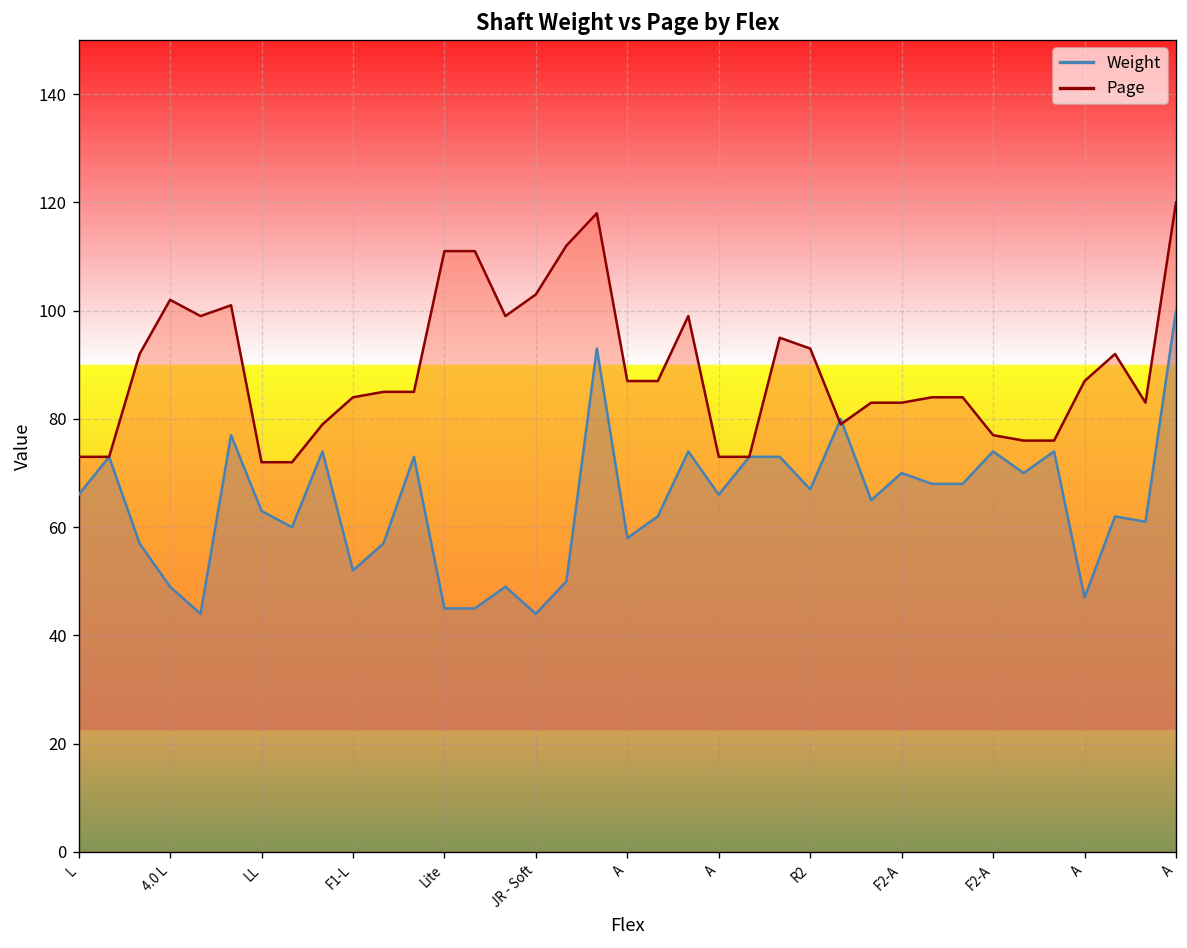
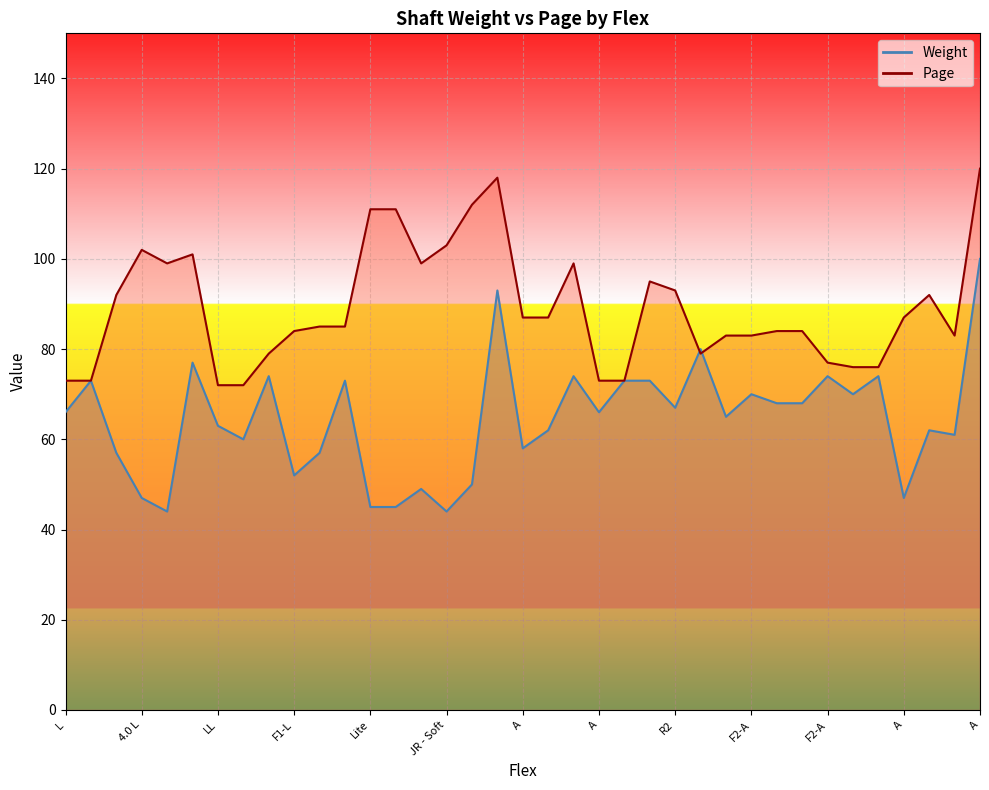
Weight, 4.0 L: 49 -> 47
